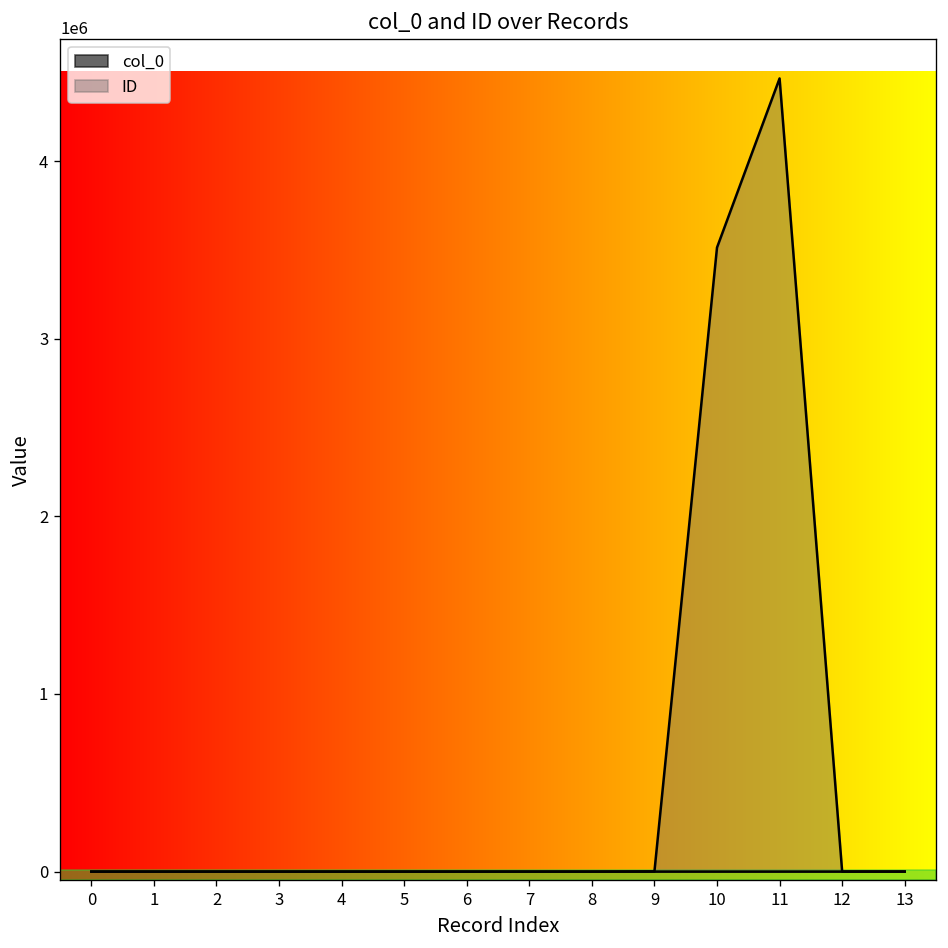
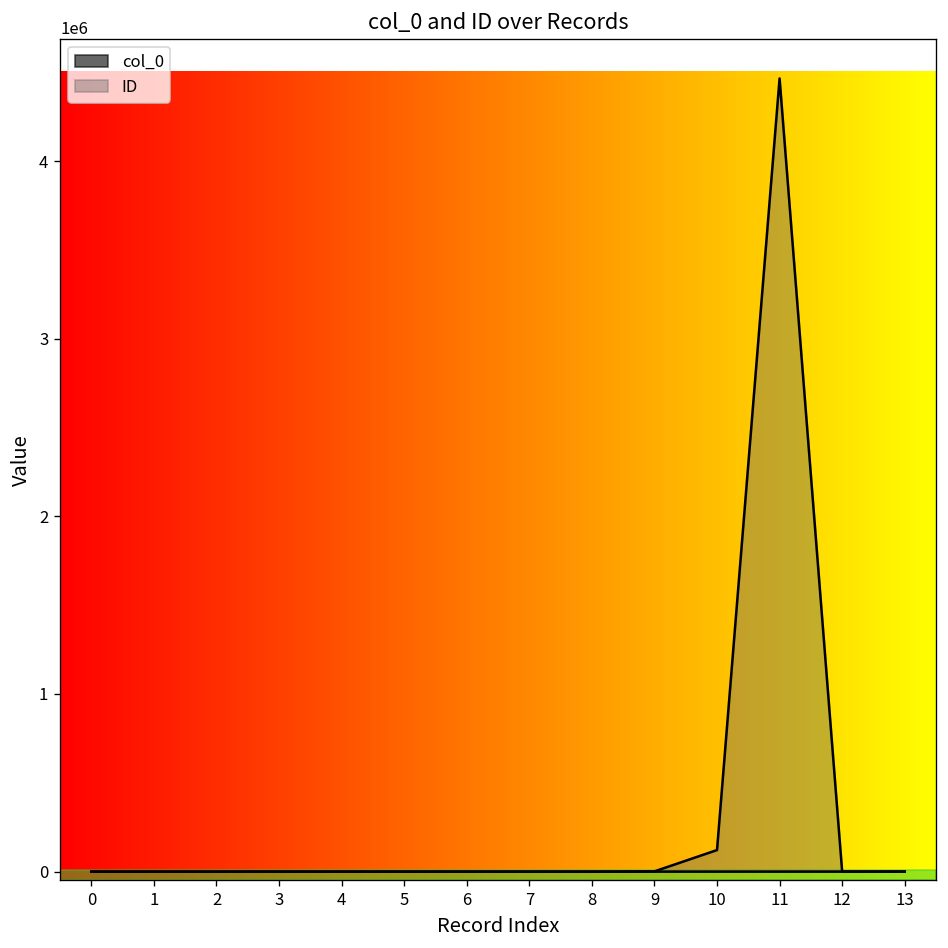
ID, 10: 3510000 -> 120000
